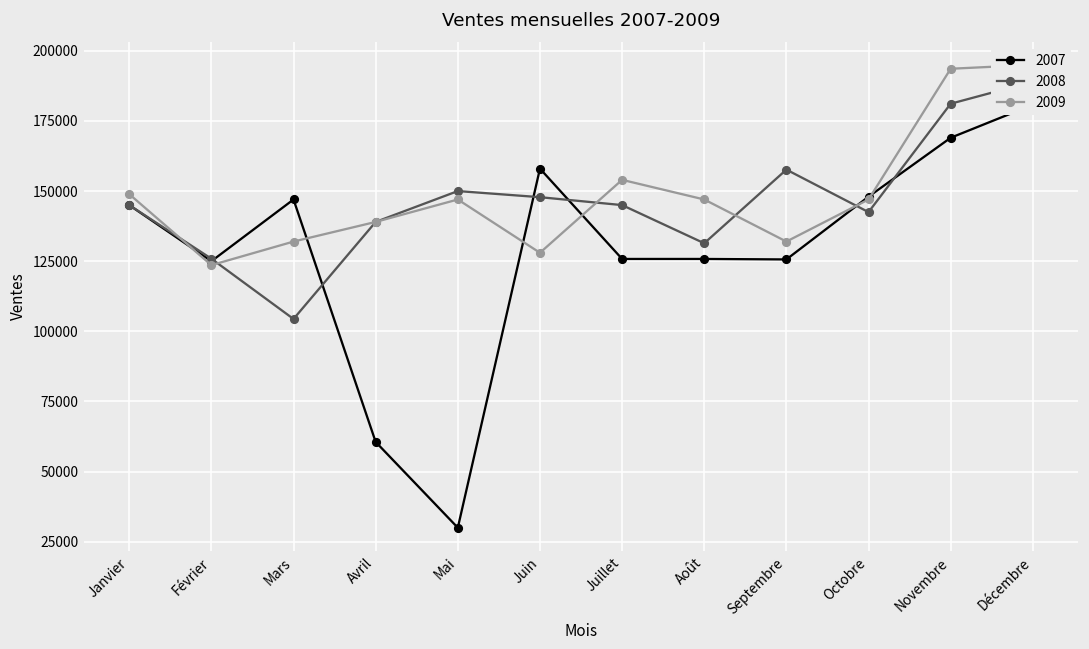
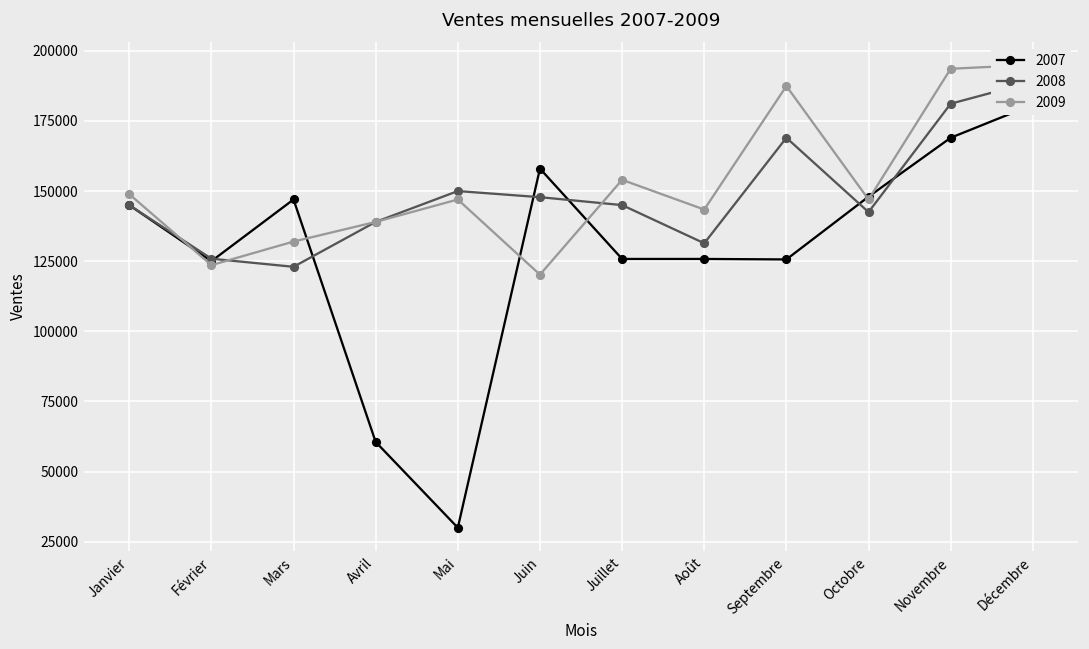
2008, Mars: 104000 -> 123000
2009, Juin: 128000 -> 120000
2009, Août: 147000 -> 143000
2008, Septembre: 158000 -> 169000
2009, Septembre: 132000 -> 187000
